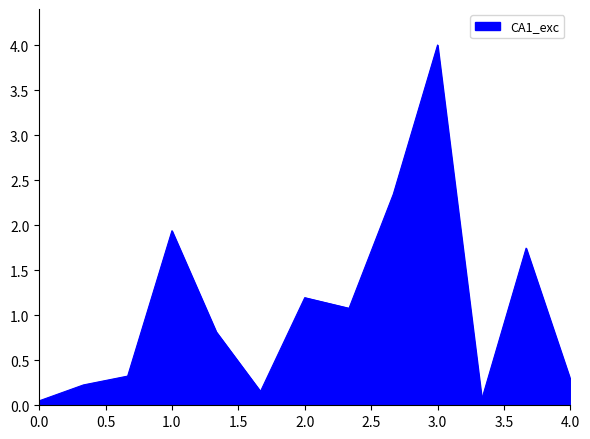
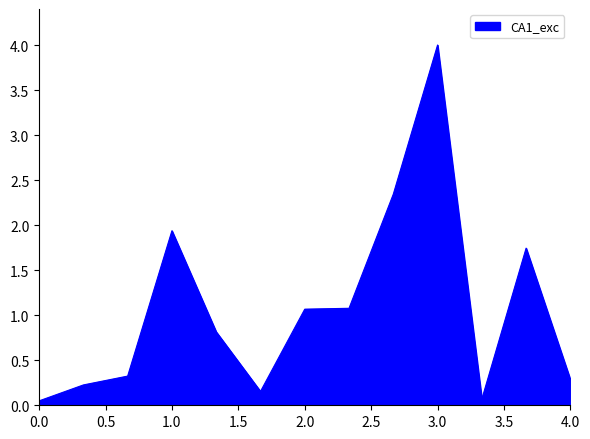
2.0: 1.2 -> 1.1
